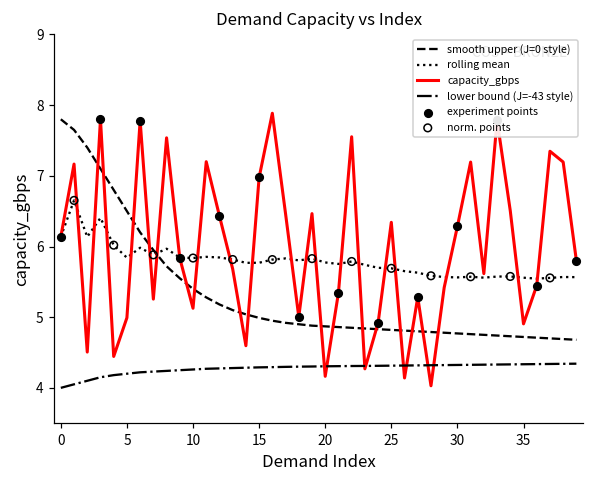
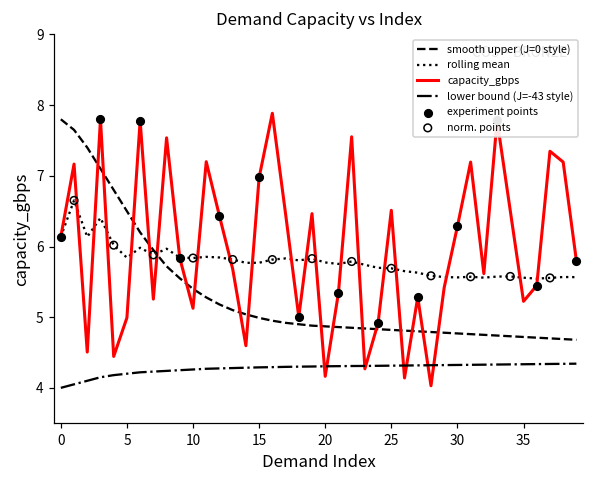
capacity_gbps, 25: 6.3 -> 6.5
capacity_gbps, 35: 4.9 -> 5.2
